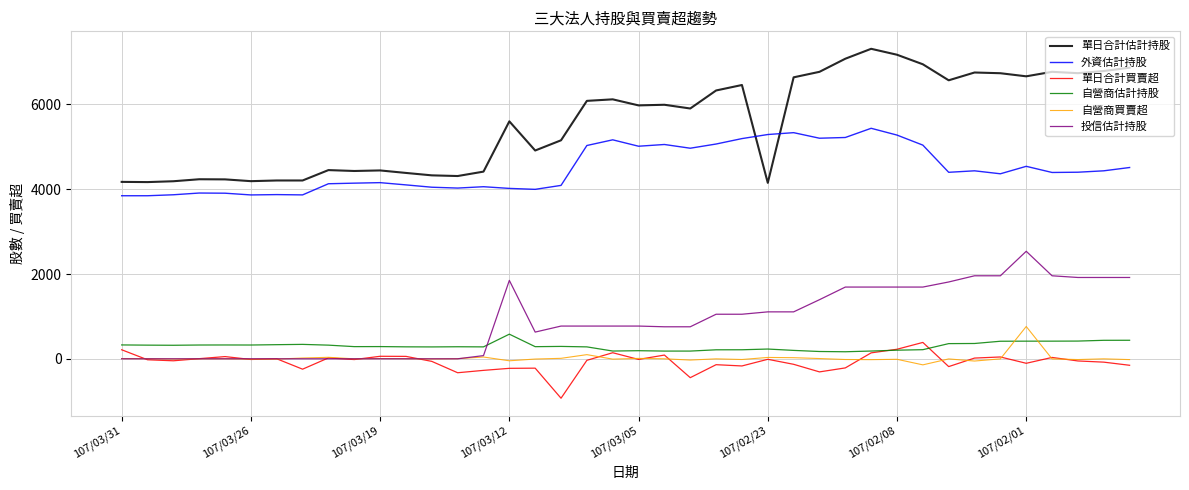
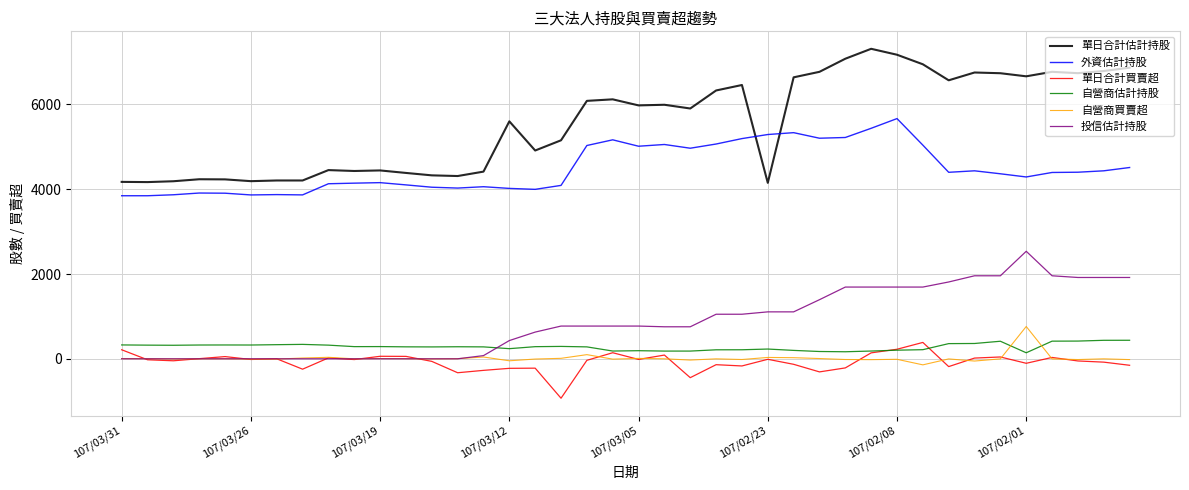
自營商估計持股, 107/03/12: 600 -> 200
投信估計持股, 107/03/12: 1800 -> 400
外資估計持股, 107/02/08: 5300 -> 5700
外資估計持股, 107/02/01: 4500 -> 4300
自營商估計持股, 107/02/01: 400 -> 100
